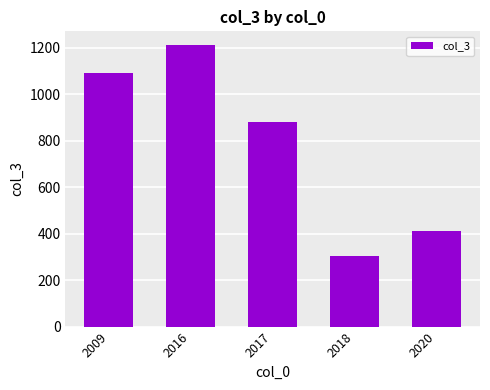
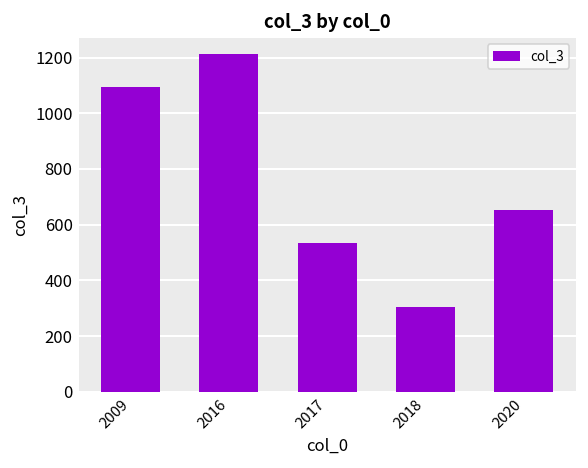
2017: 880 -> 530
2020: 410 -> 650
